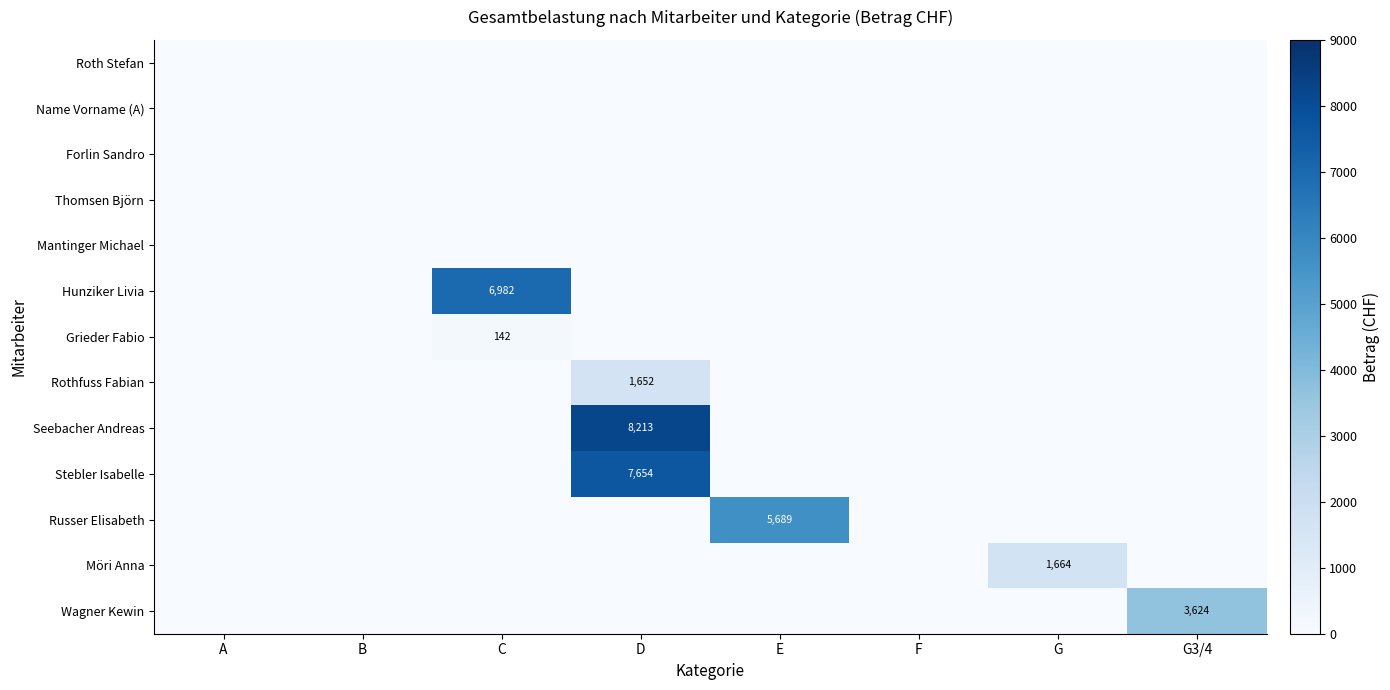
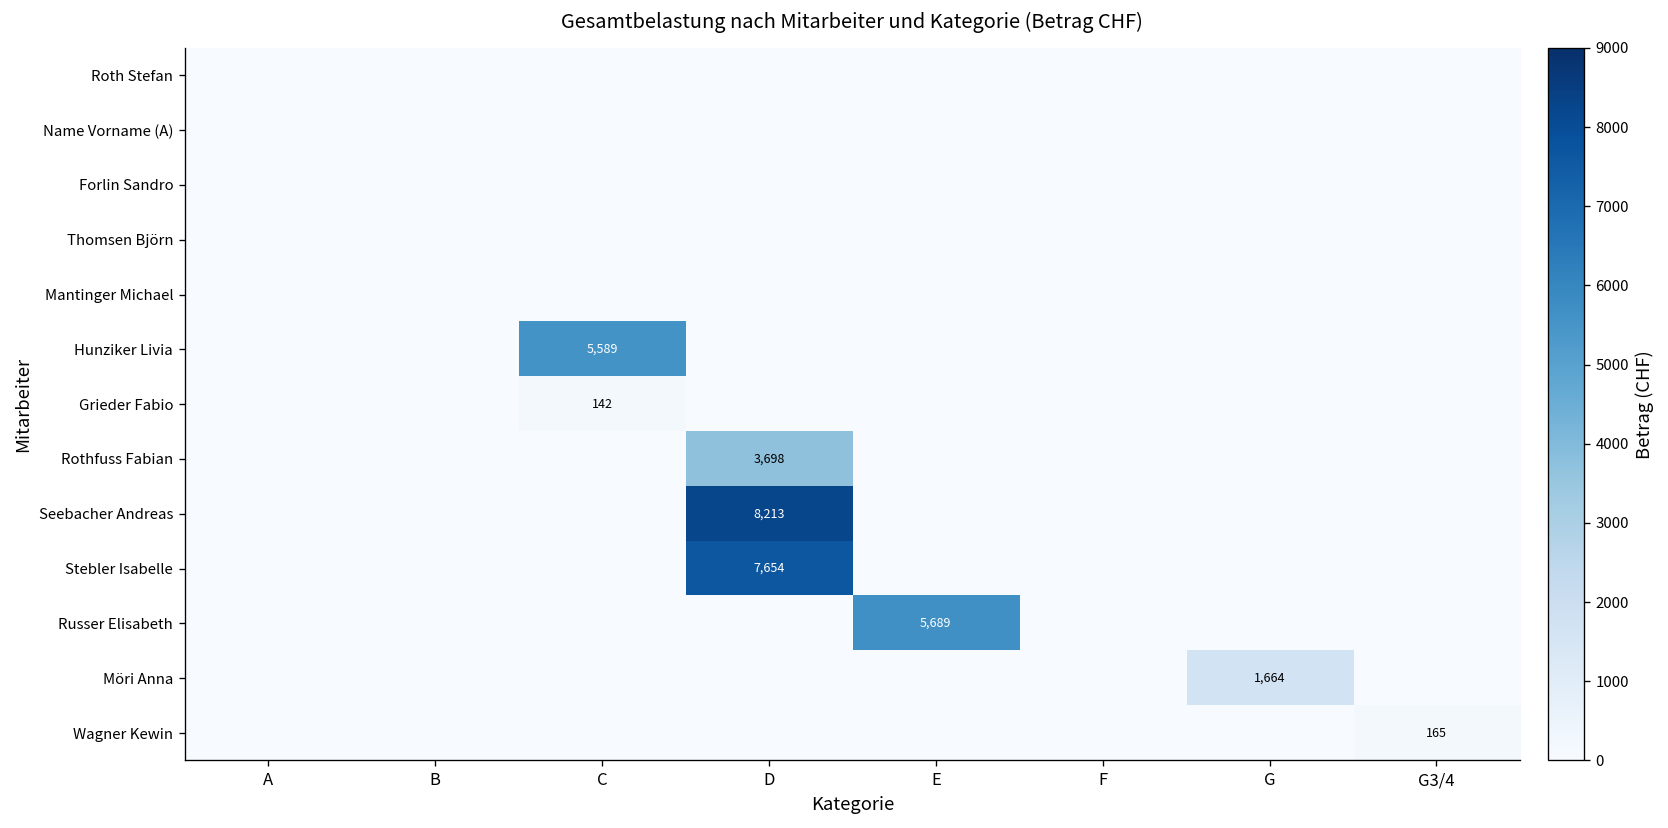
Hunziker Livia, C: 6,982 -> 5,589
Rothfuss Fabian, D: 1,652 -> 3,698
Wagner Kewin, G3/4: 3,624 -> 165
